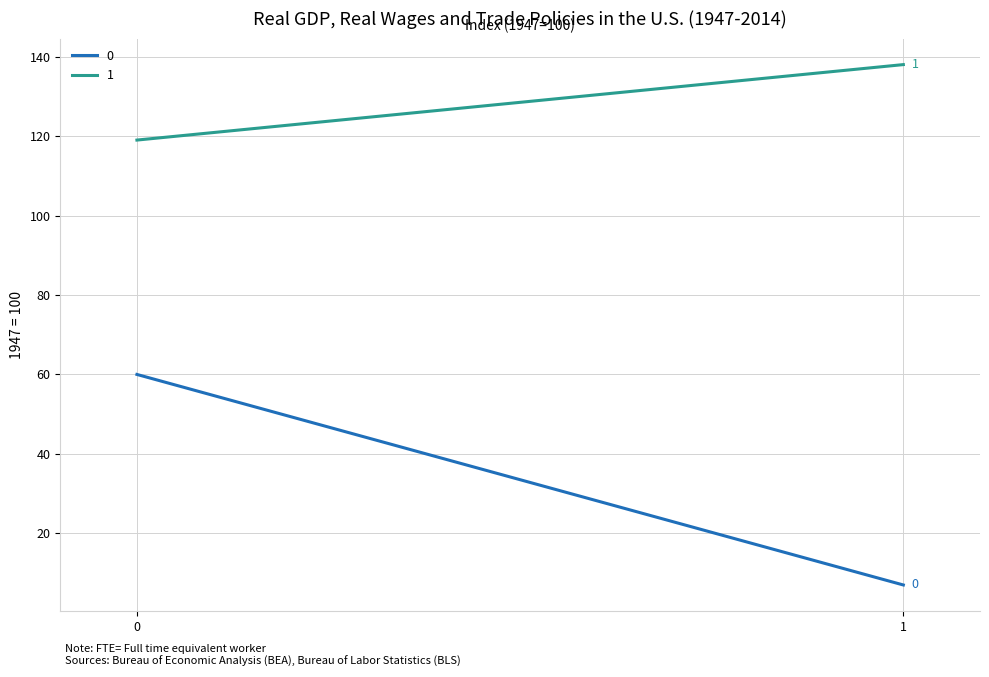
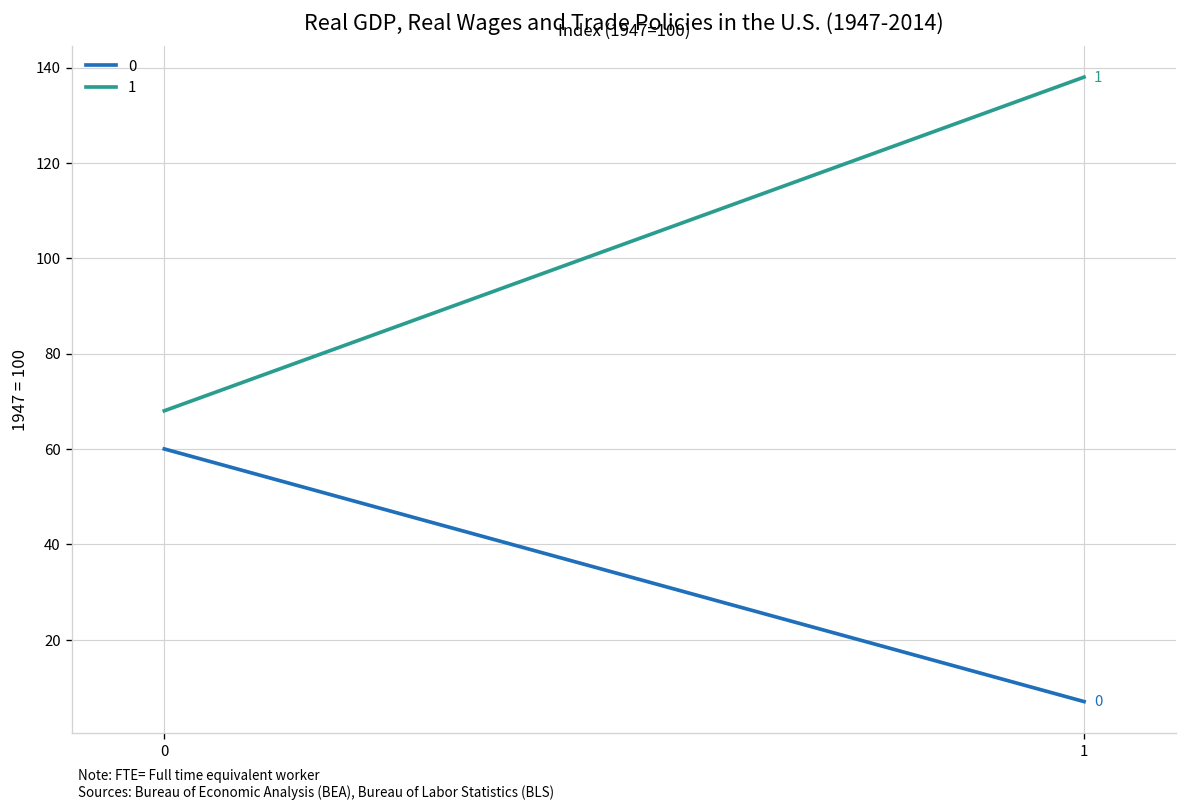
1, 0: 119 -> 68
